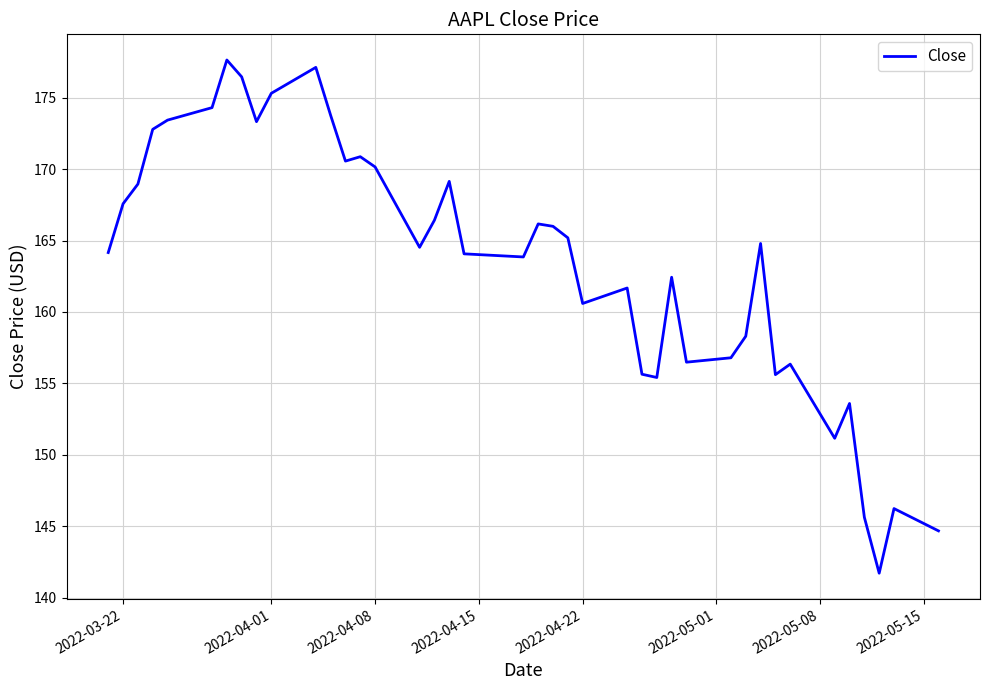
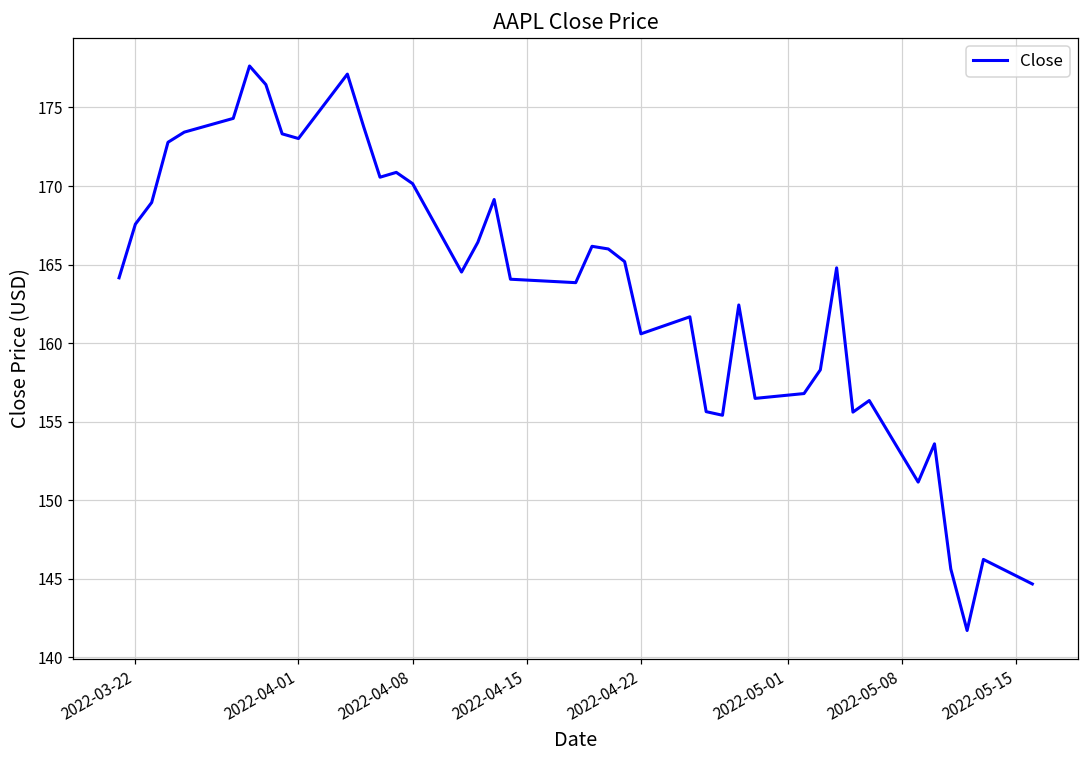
2022-04-01: 175.3 -> 173.0
